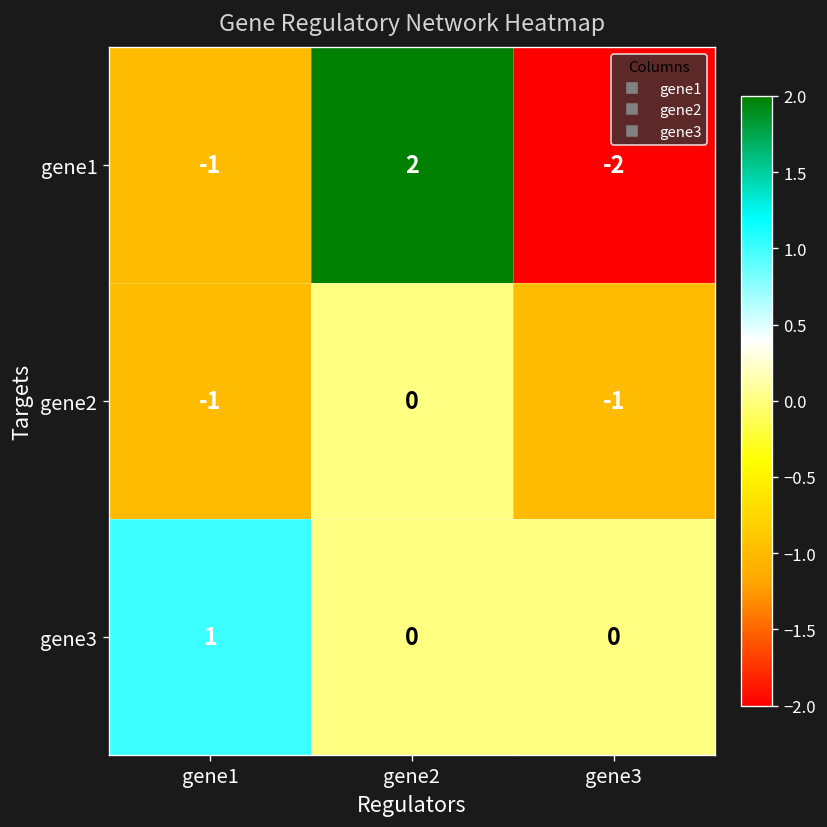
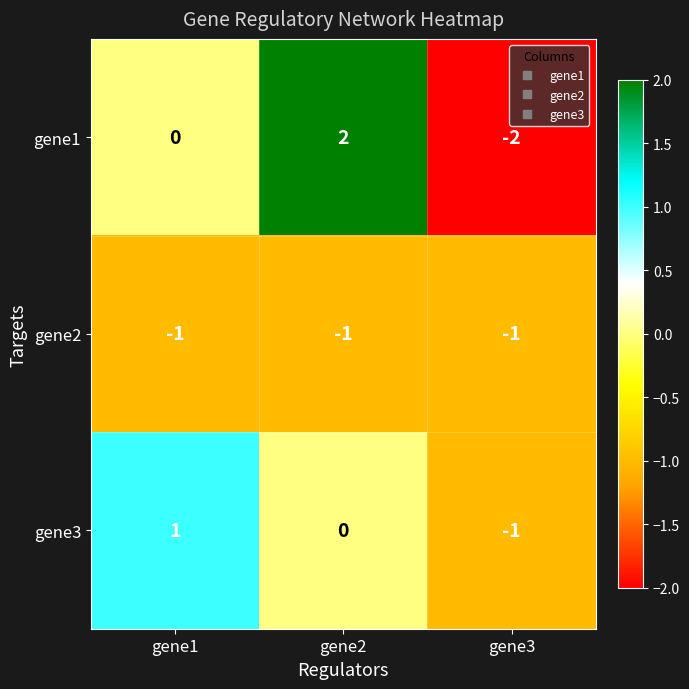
gene1, gene1: -1 -> 0
gene2, gene2: 0 -> -1
gene3, gene3: 0 -> -1
